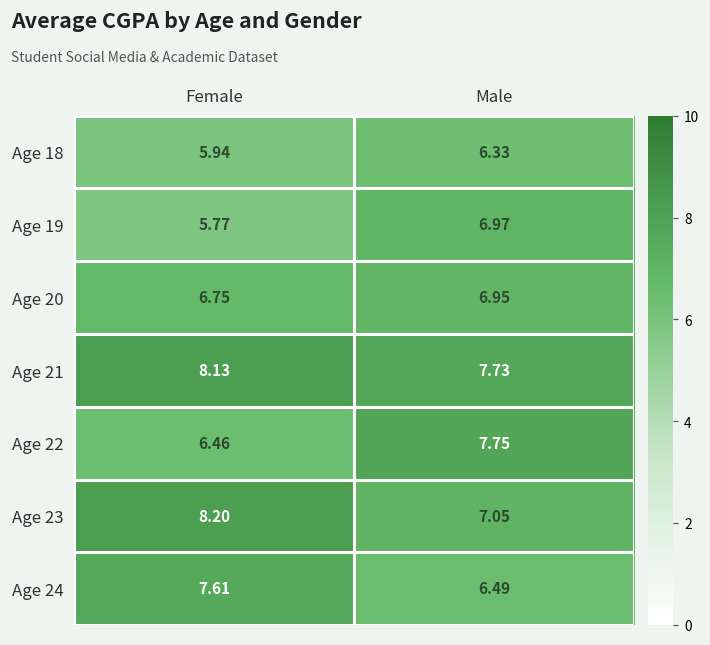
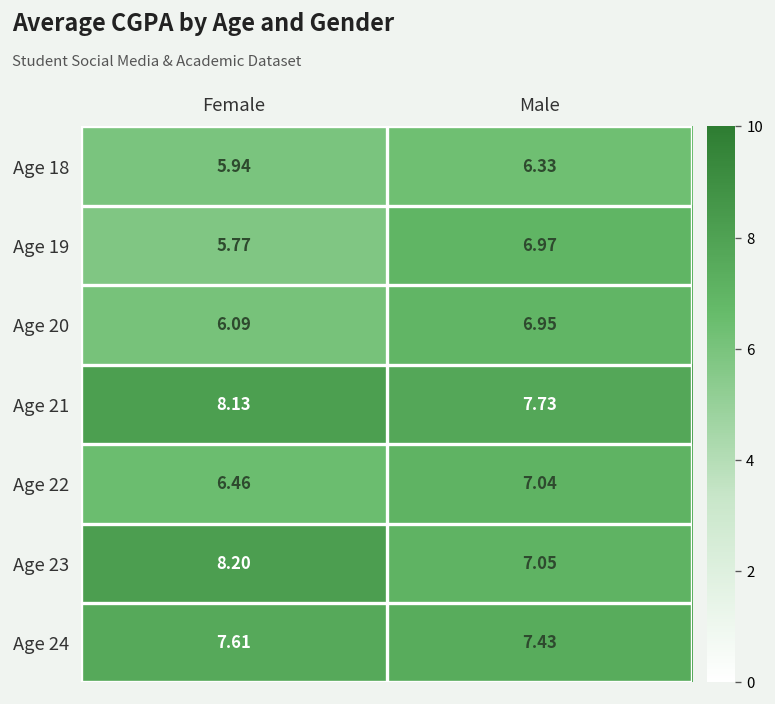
Age 20, Female: 6.75 -> 6.09
Age 22, Male: 7.75 -> 7.04
Age 24, Male: 6.49 -> 7.43
